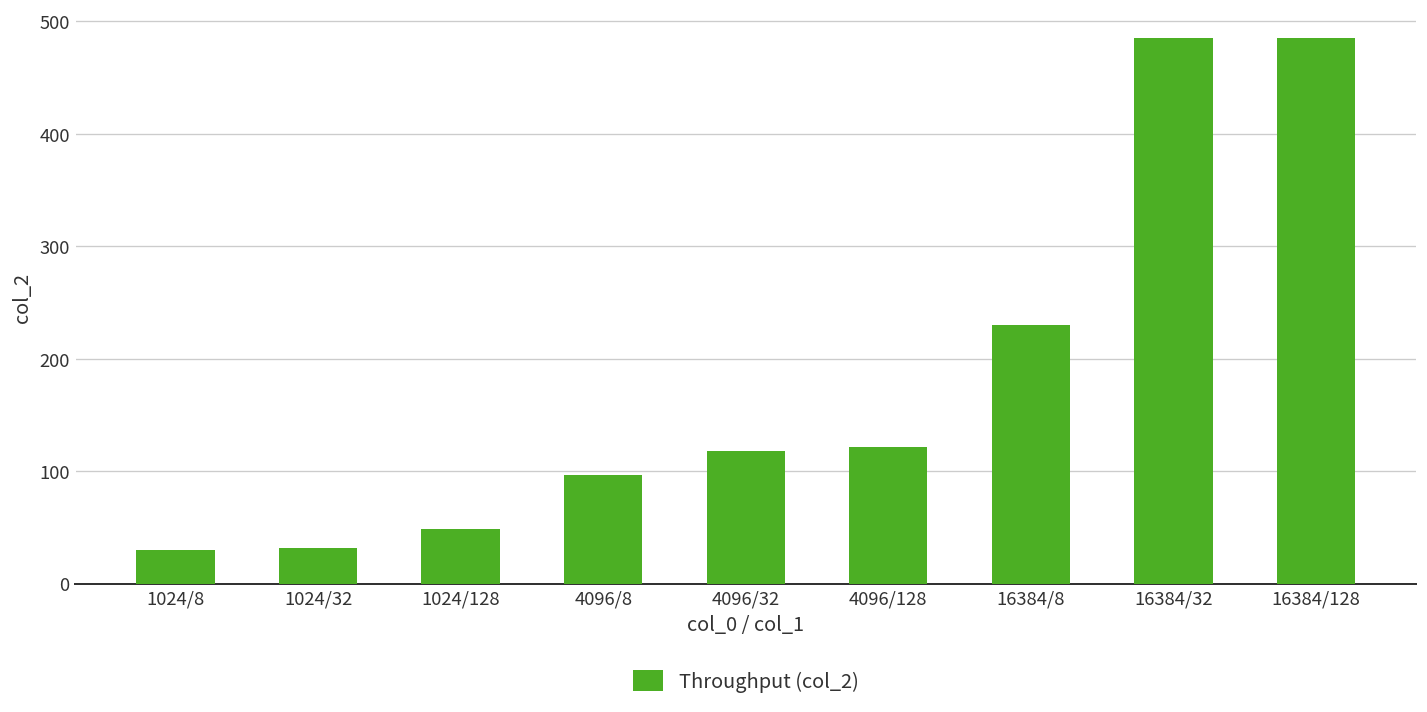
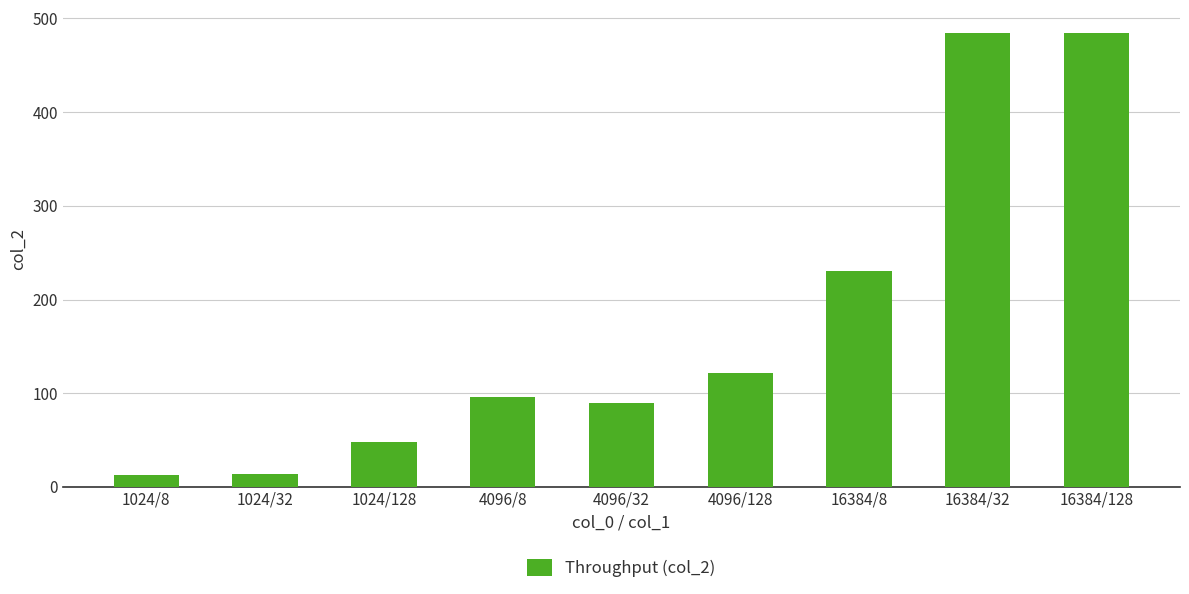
1024/8: 30 -> 10
1024/32: 30 -> 10
4096/32: 120 -> 90
